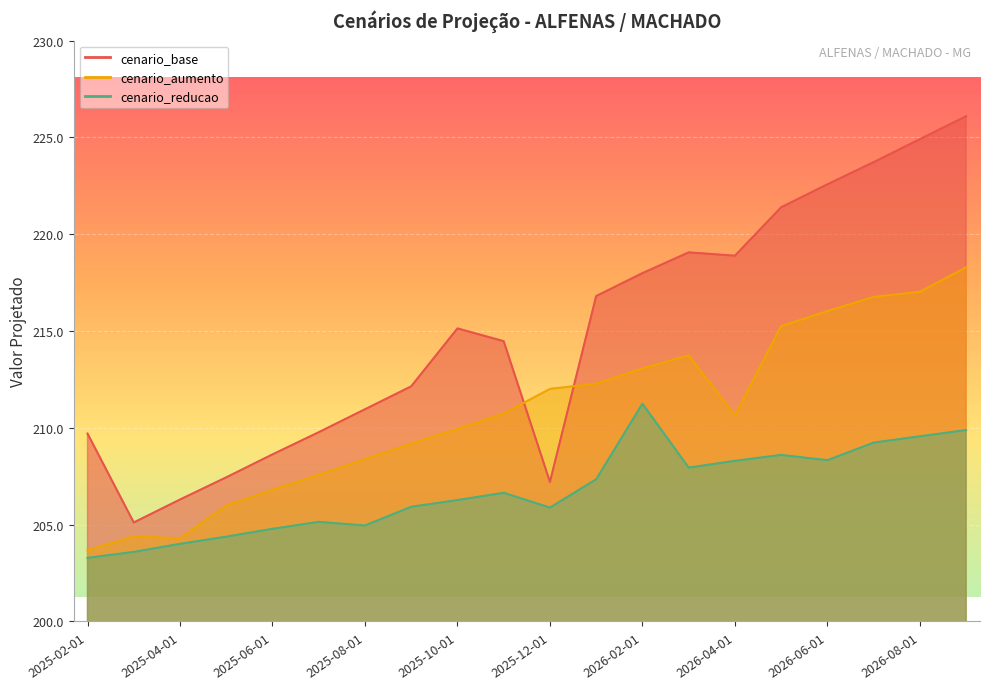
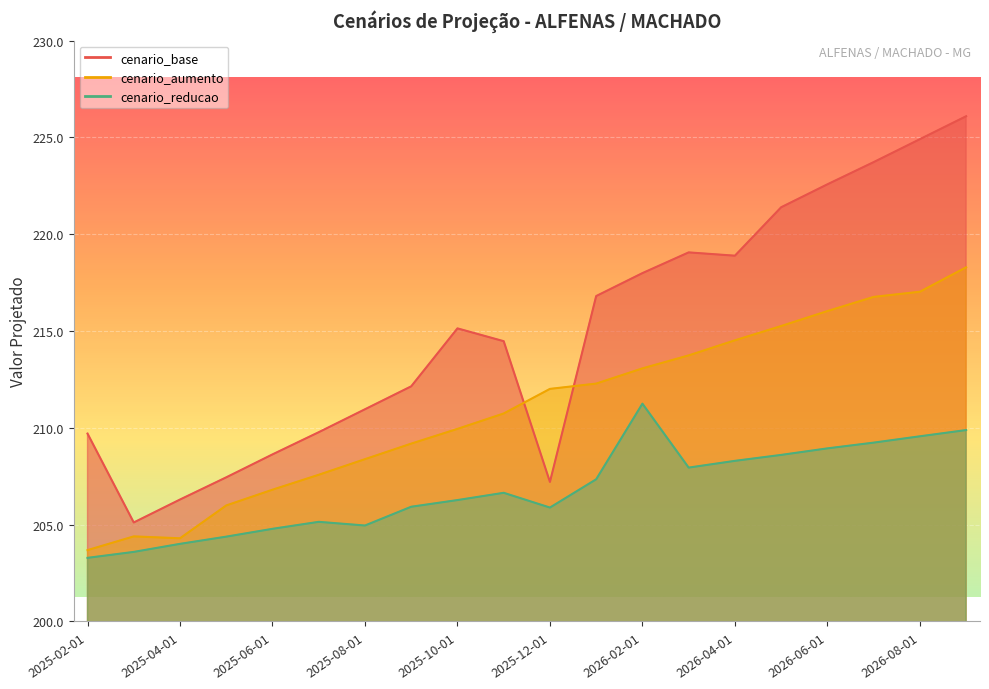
cenario_aumento, 2026-04-01: 210.6 -> 214.5
cenario_reducao, 2026-06-01: 208.3 -> 208.9
